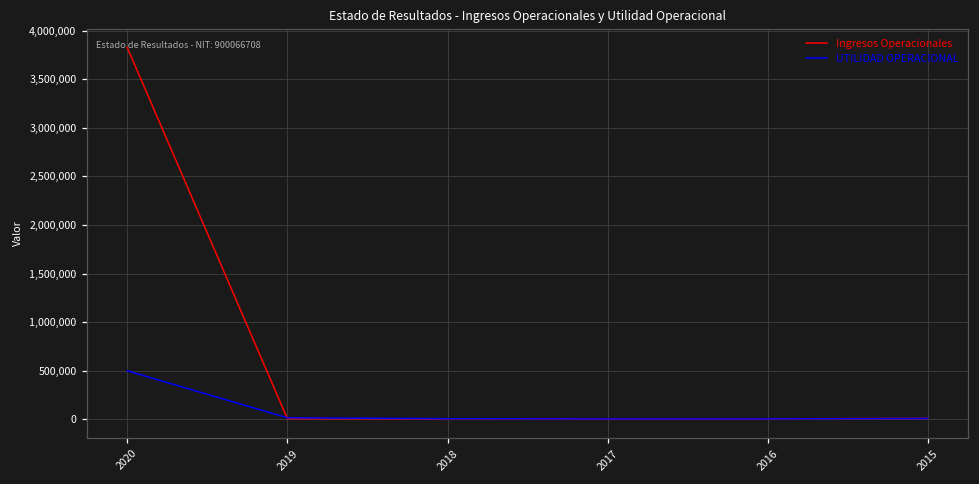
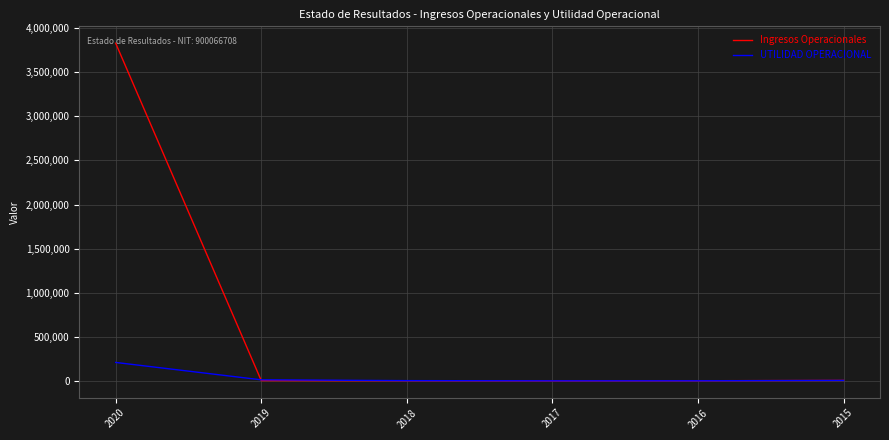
UTILIDAD OPERACIONAL, 2020: 500,000 -> 200,000
